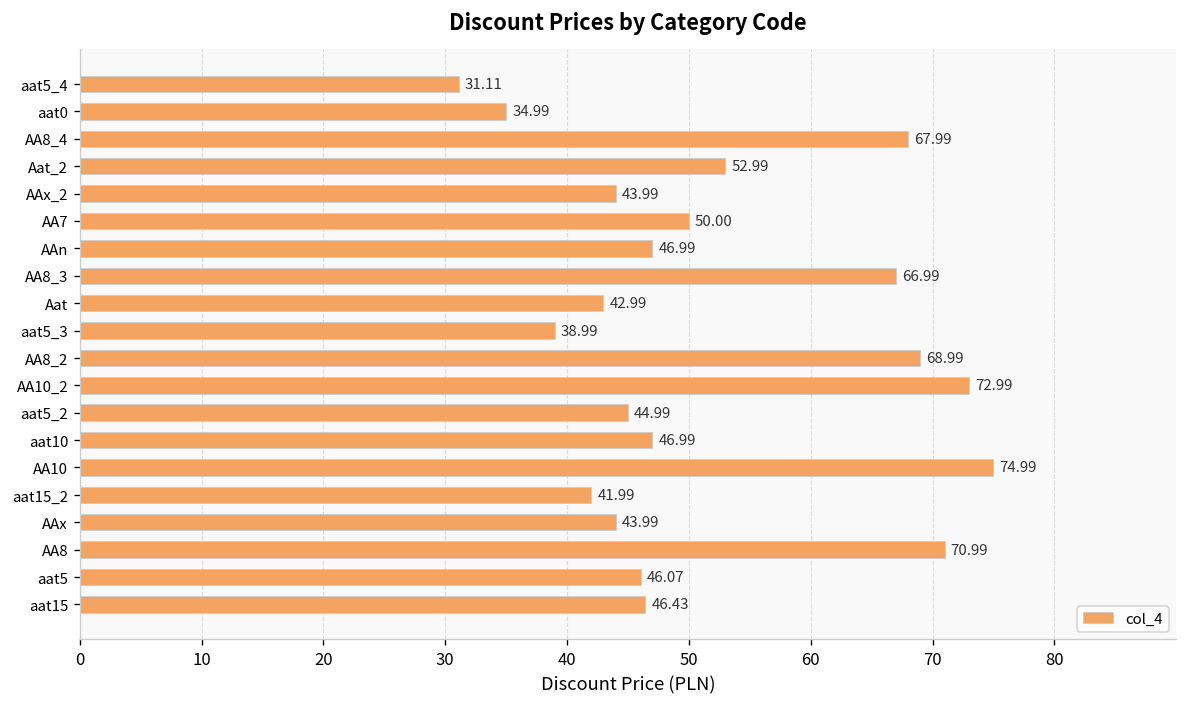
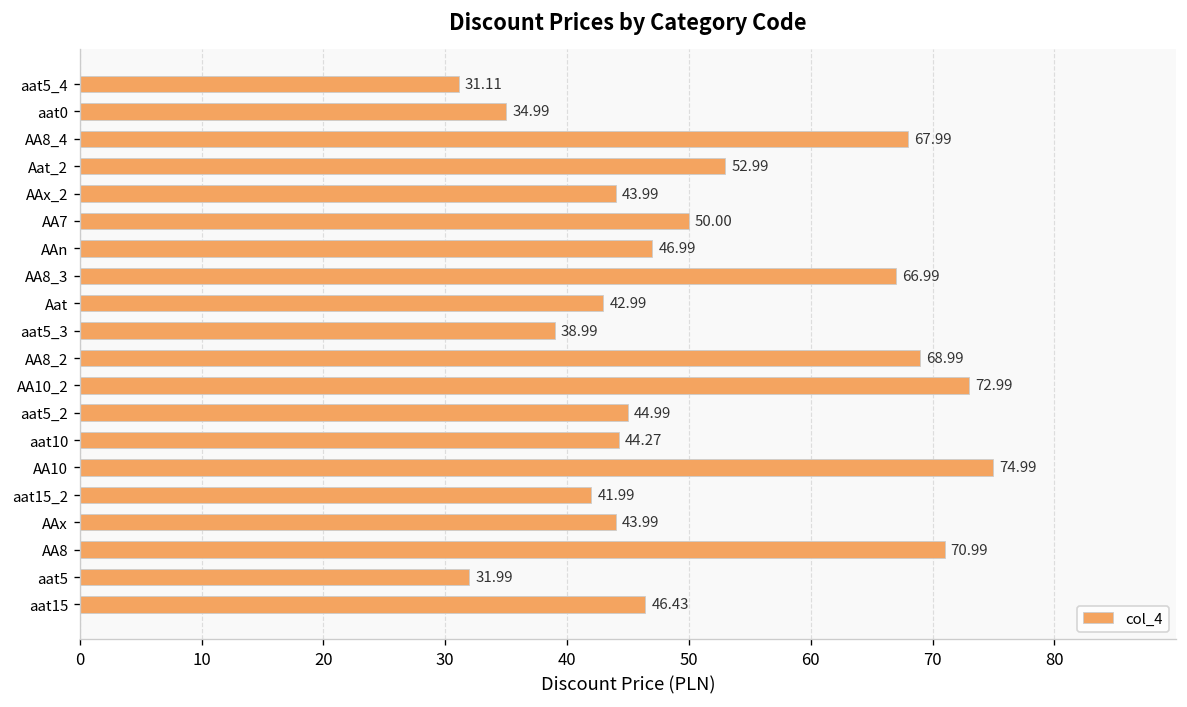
aat10: 46.99 -> 44.27
aat5: 46.07 -> 31.99
